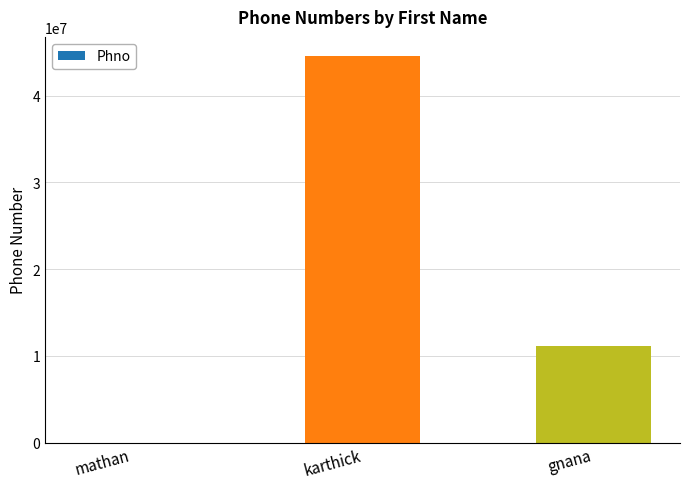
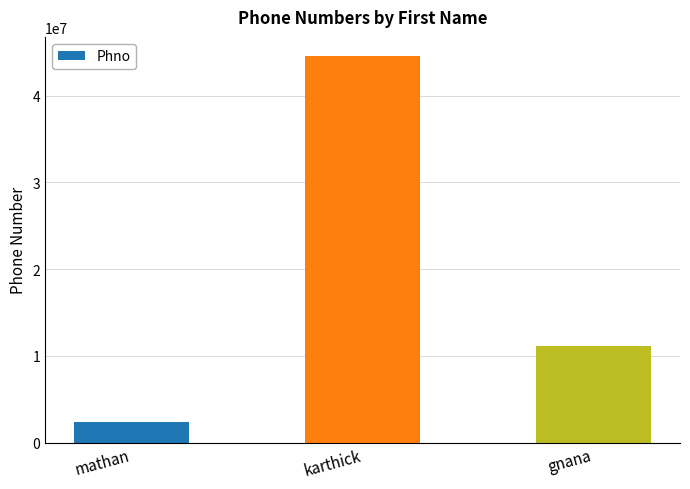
mathan: 0 -> 2000000
